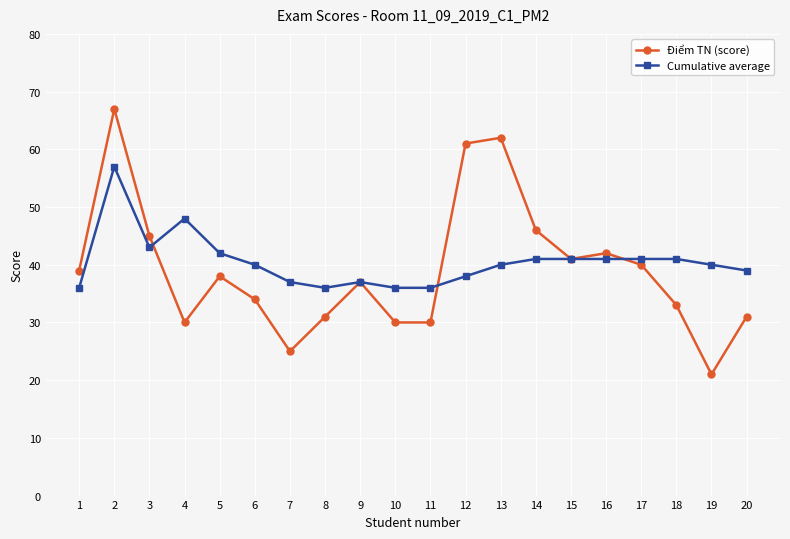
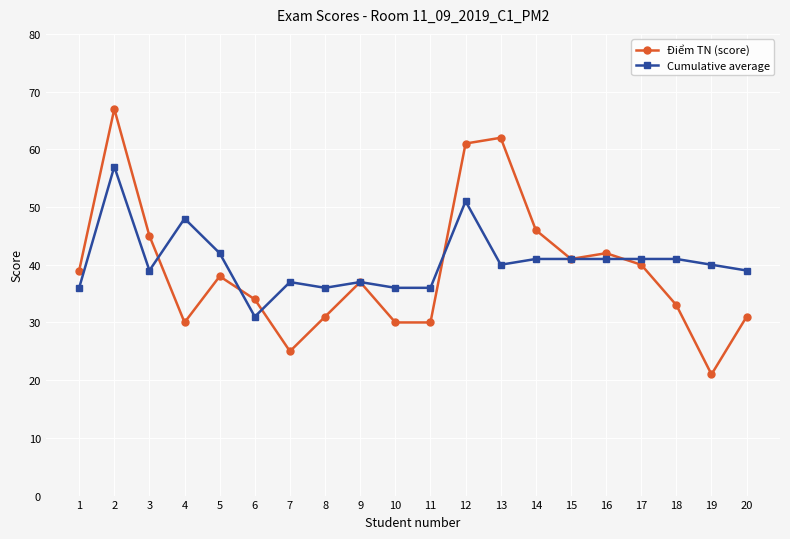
Cumulative average, 3: 43 -> 39
Cumulative average, 6: 40 -> 31
Cumulative average, 12: 38 -> 51
